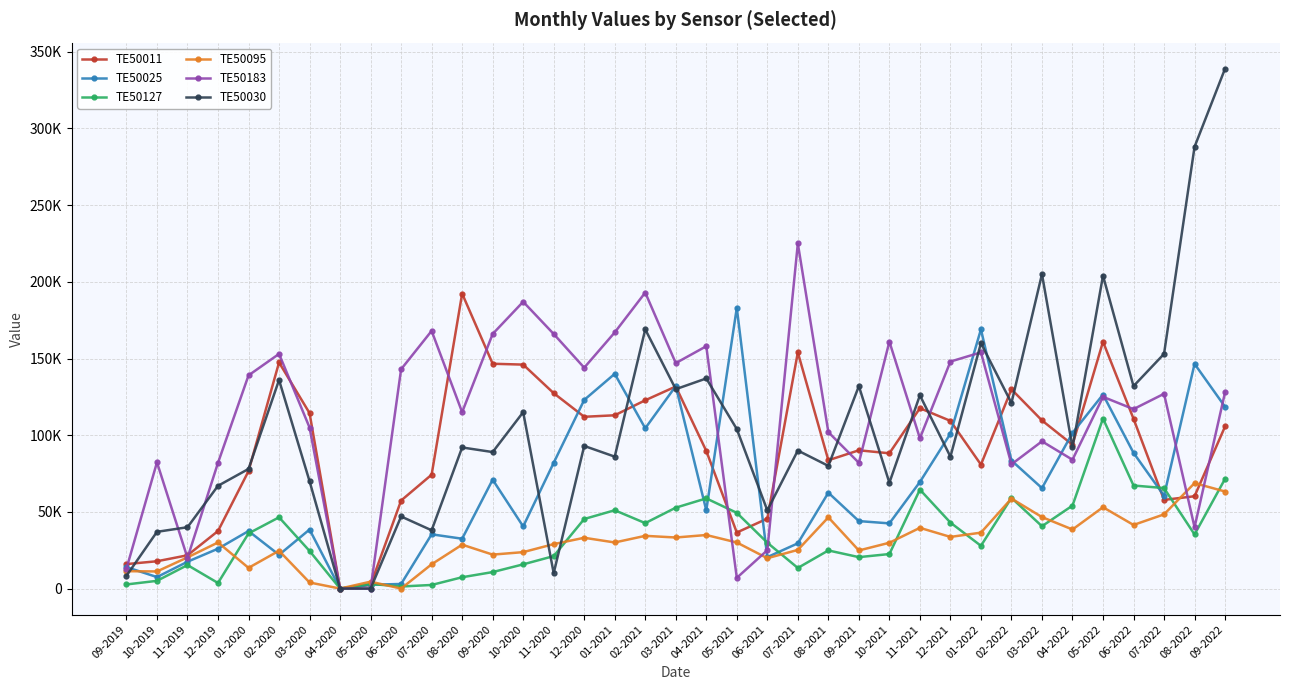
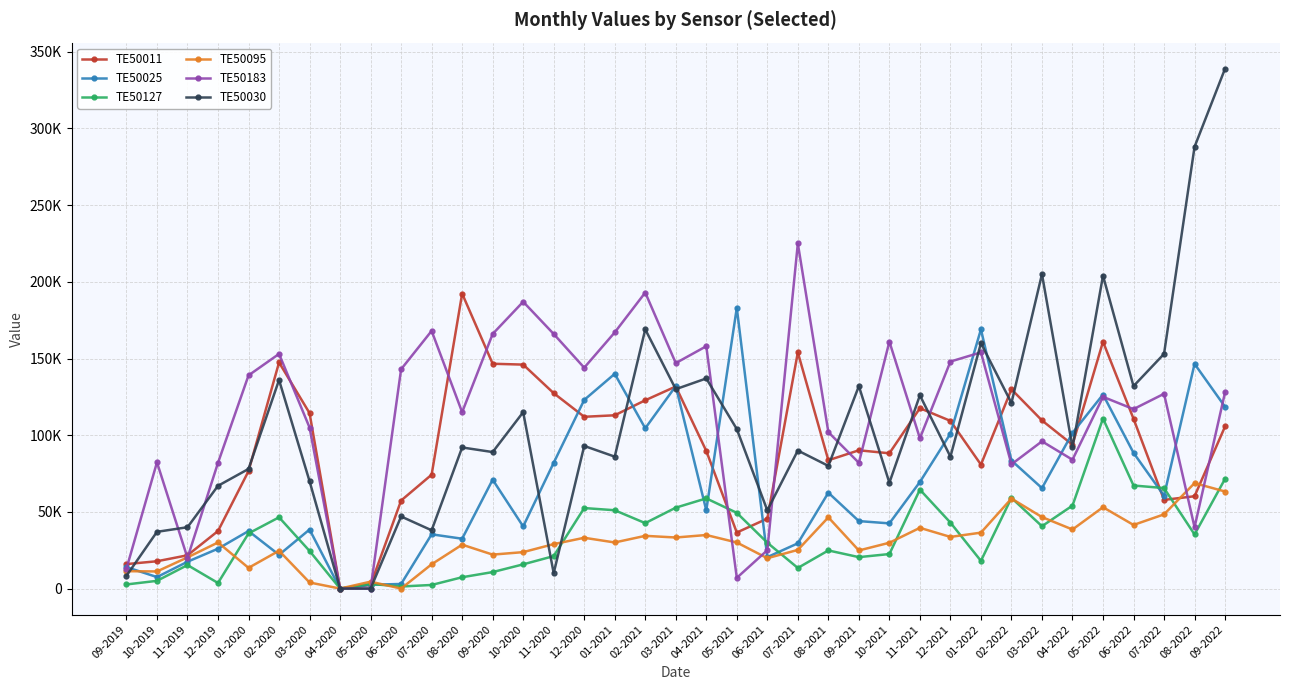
TE50127, 12-2020: 45000 -> 52000
TE50127, 01-2022: 28000 -> 18000
